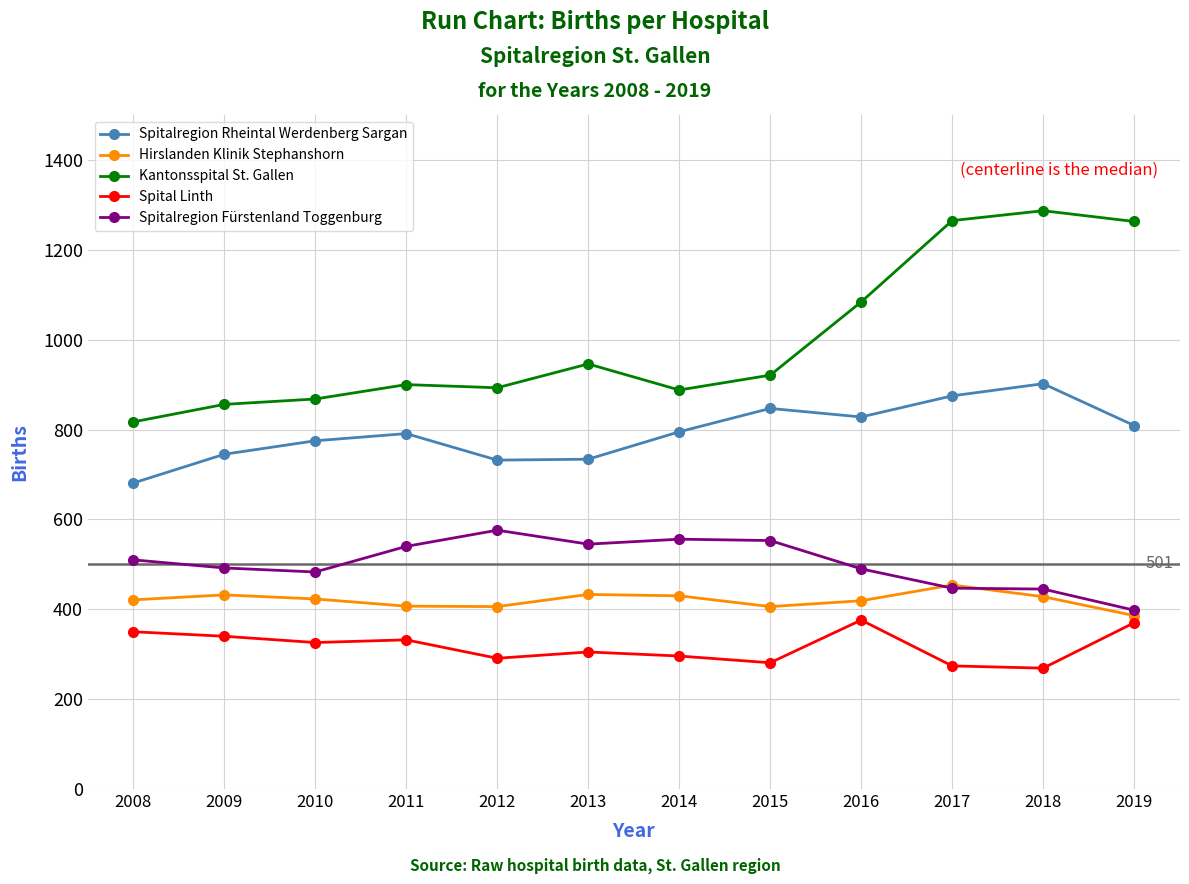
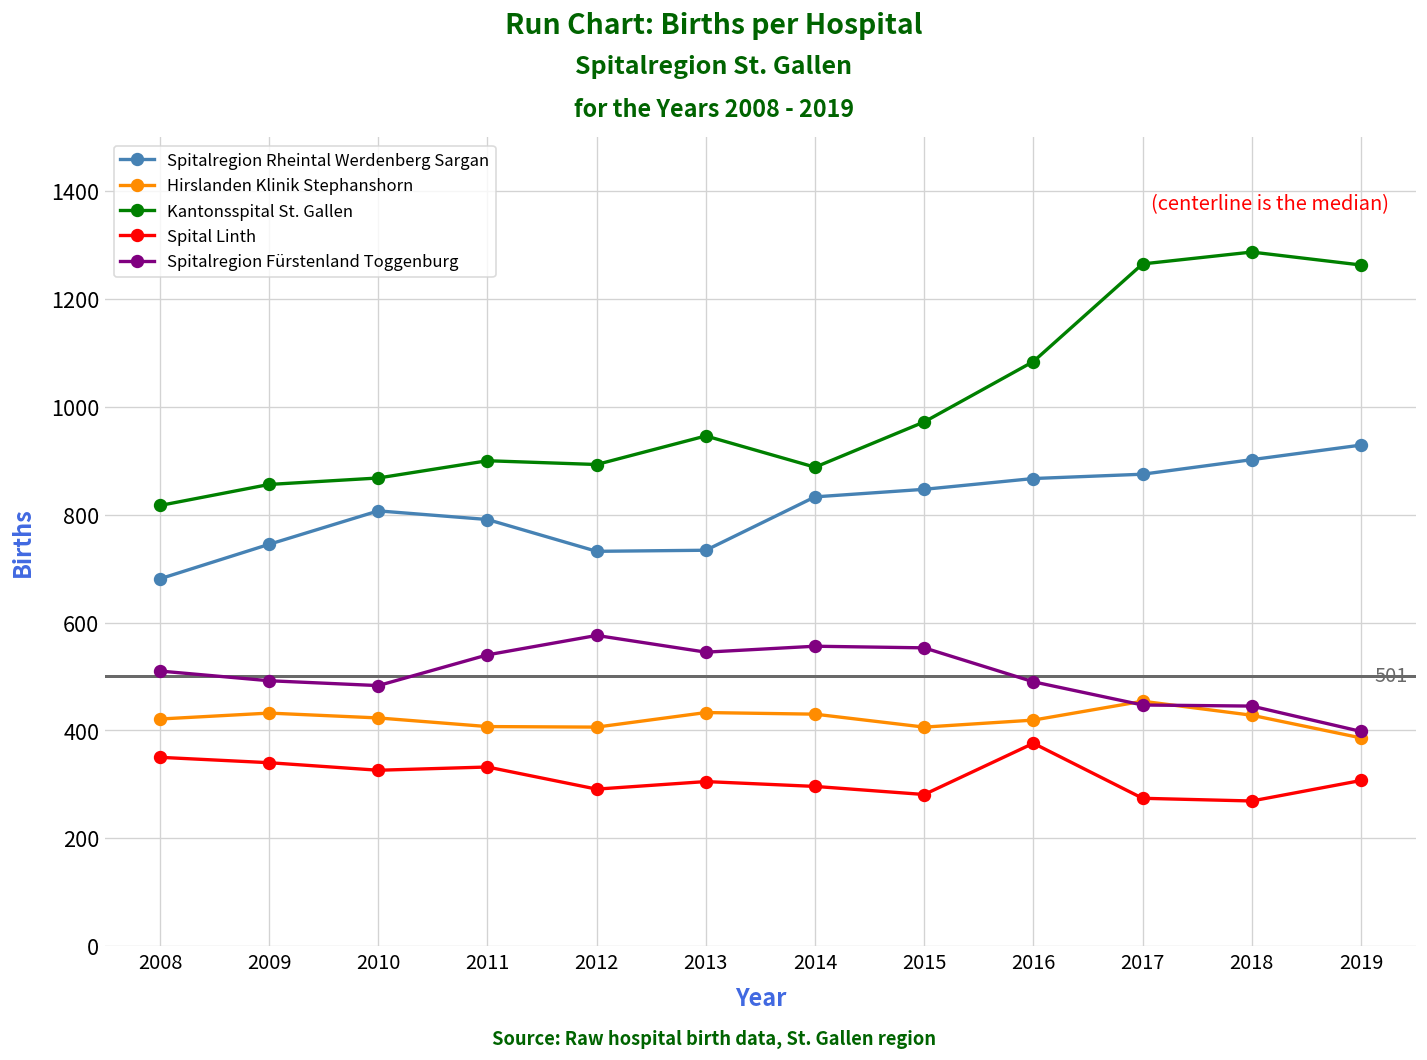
Spitalregion Rheintal Werdenberg Sargan, 2010: 780 -> 810
Spitalregion Rheintal Werdenberg Sargan, 2014: 800 -> 830
Kantonsspital St. Gallen, 2015: 920 -> 970
Spitalregion Rheintal Werdenberg Sargan, 2016: 830 -> 870
Spitalregion Rheintal Werdenberg Sargan, 2019: 810 -> 930
Spital Linth, 2019: 370 -> 310
